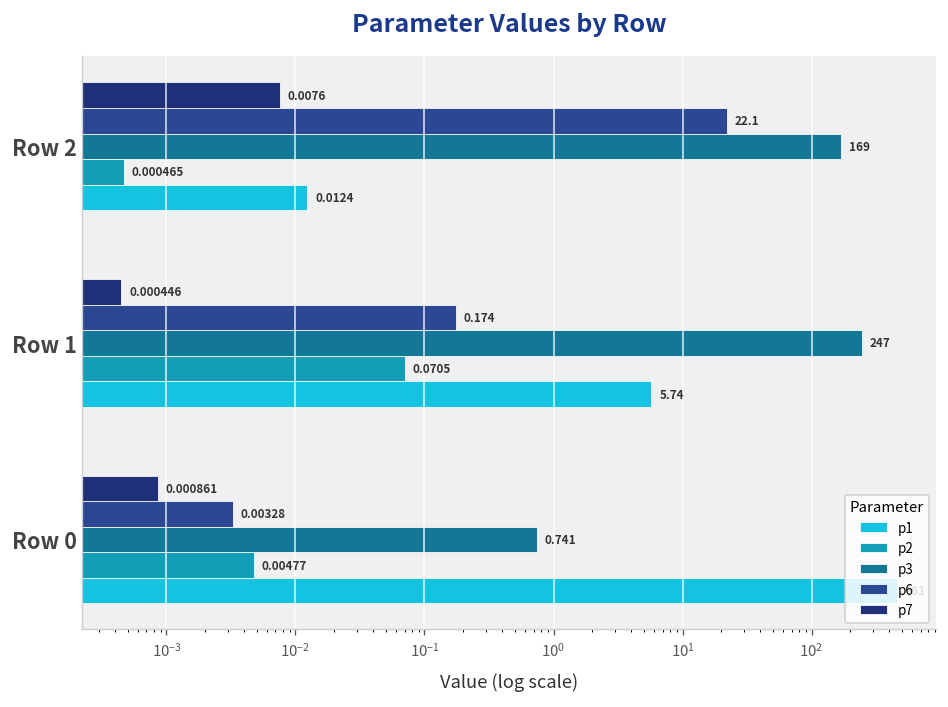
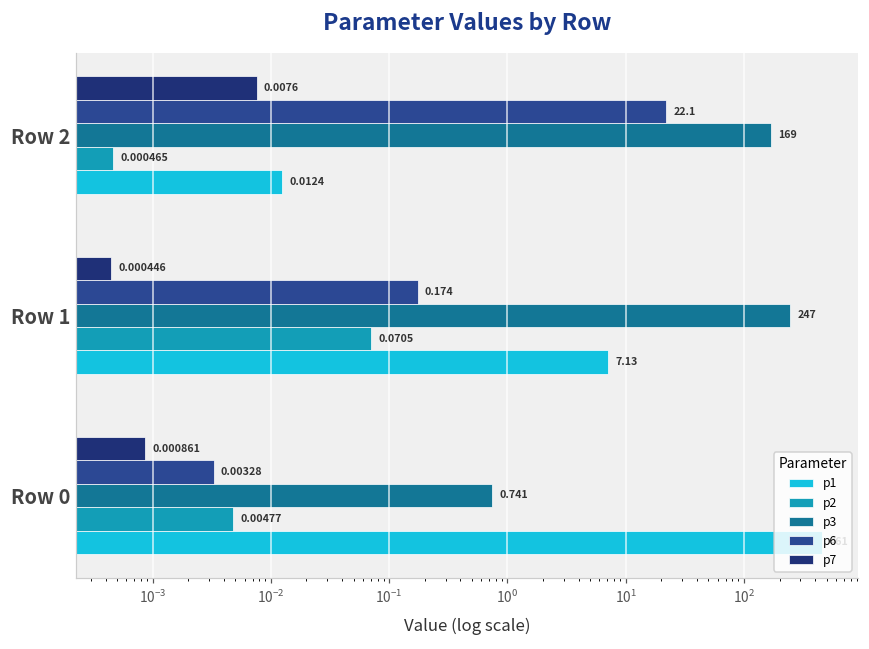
p1, Row 1: 5.74 -> 7.13
